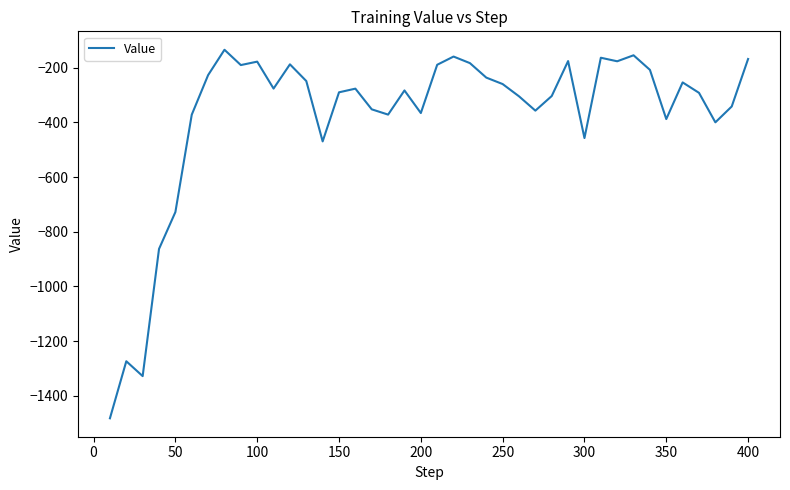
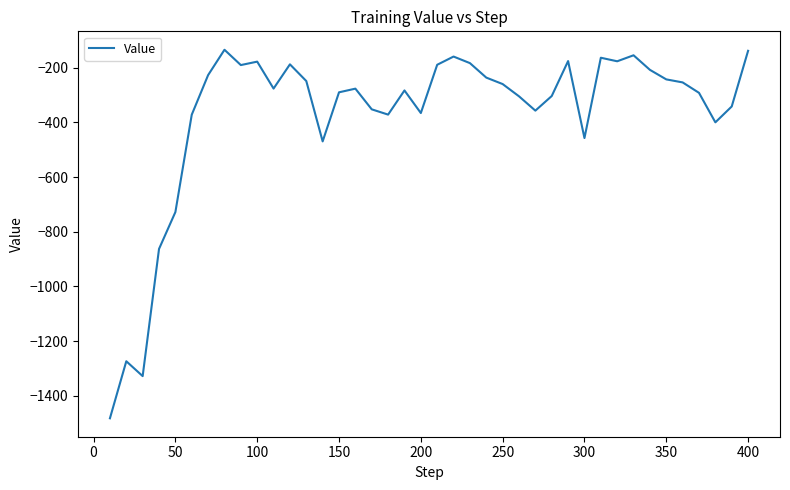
350: -390 -> -240
400: -170 -> -140
